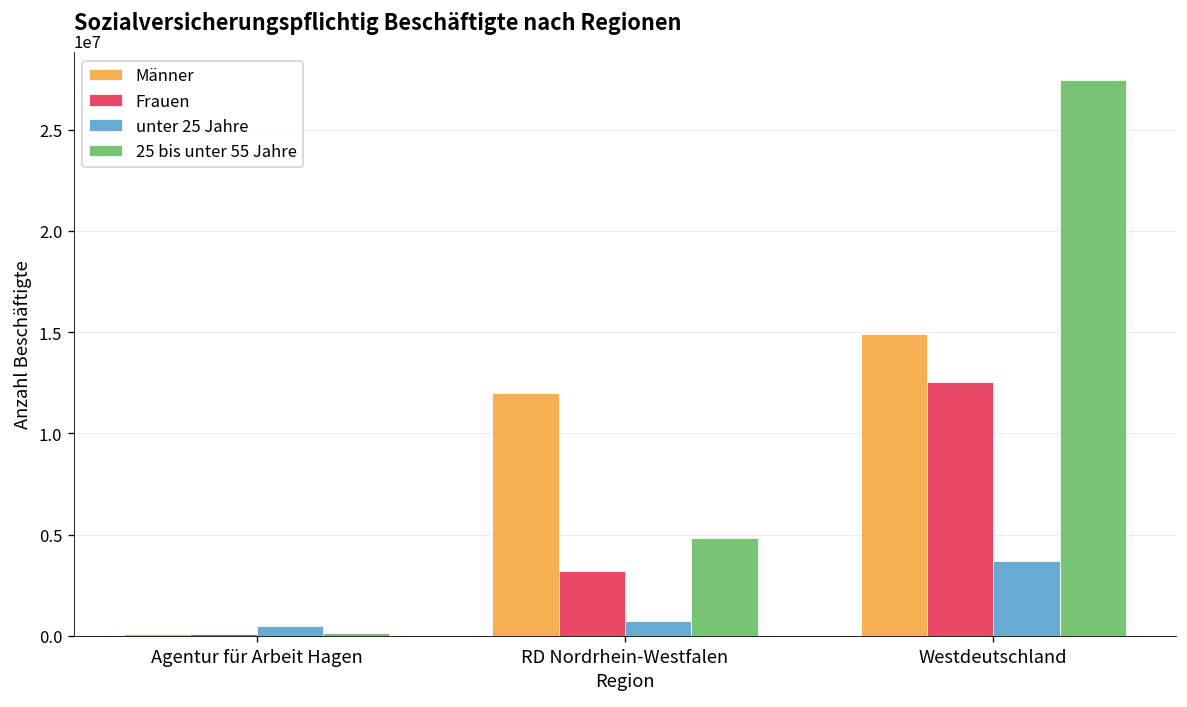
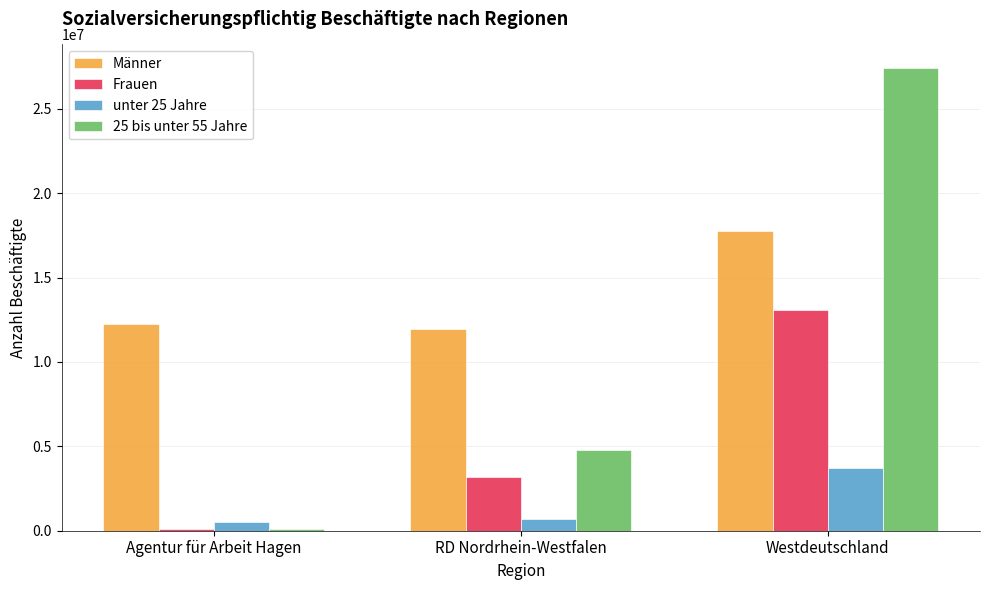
Männer, Agentur für Arbeit Hagen: 100000 -> 12300000
Männer, Westdeutschland: 14900000 -> 17700000
Frauen, Westdeutschland: 12600000 -> 13100000
